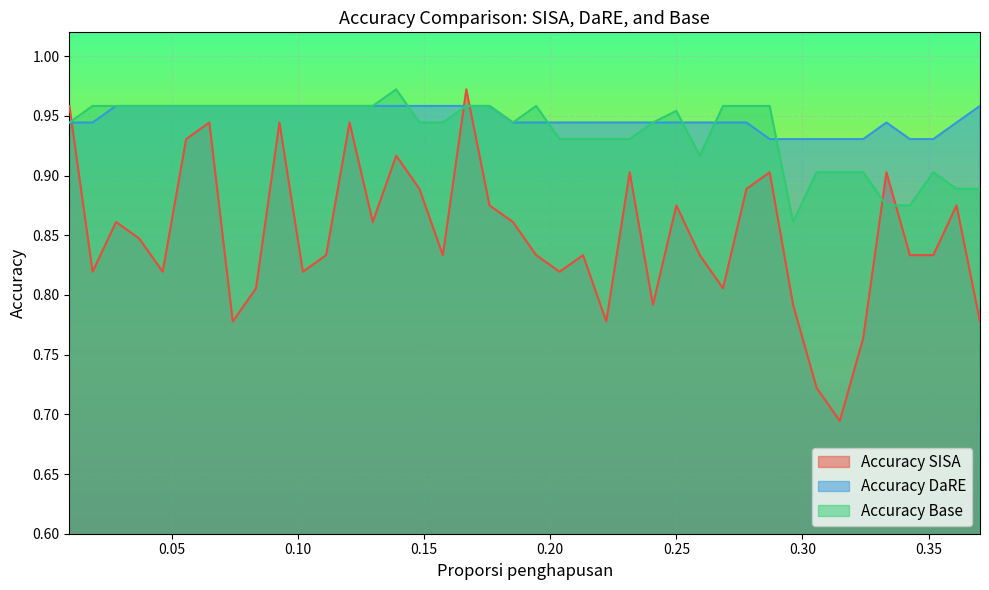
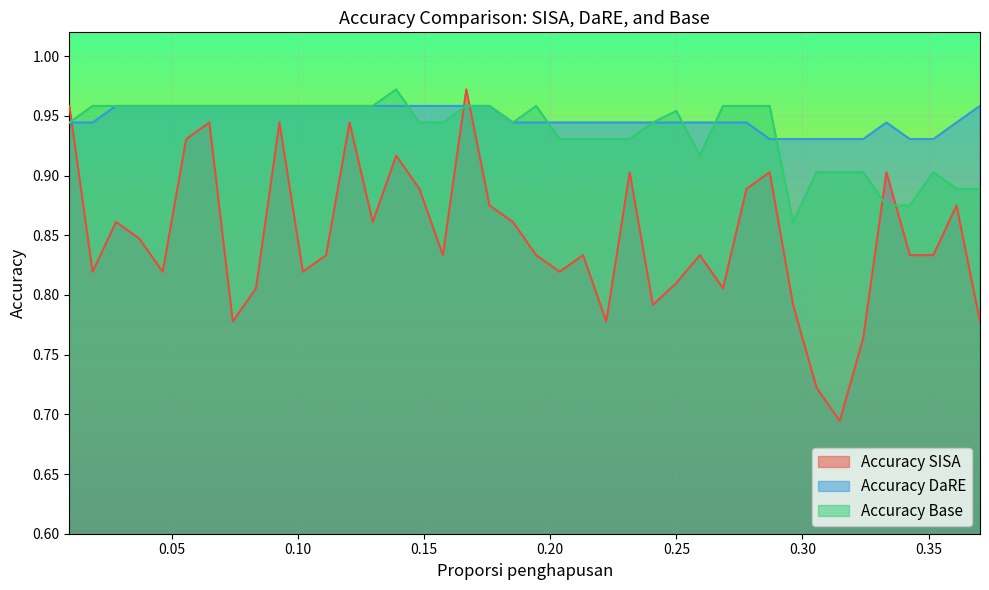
Accuracy SISA, 0.25: 0.875 -> 0.810
